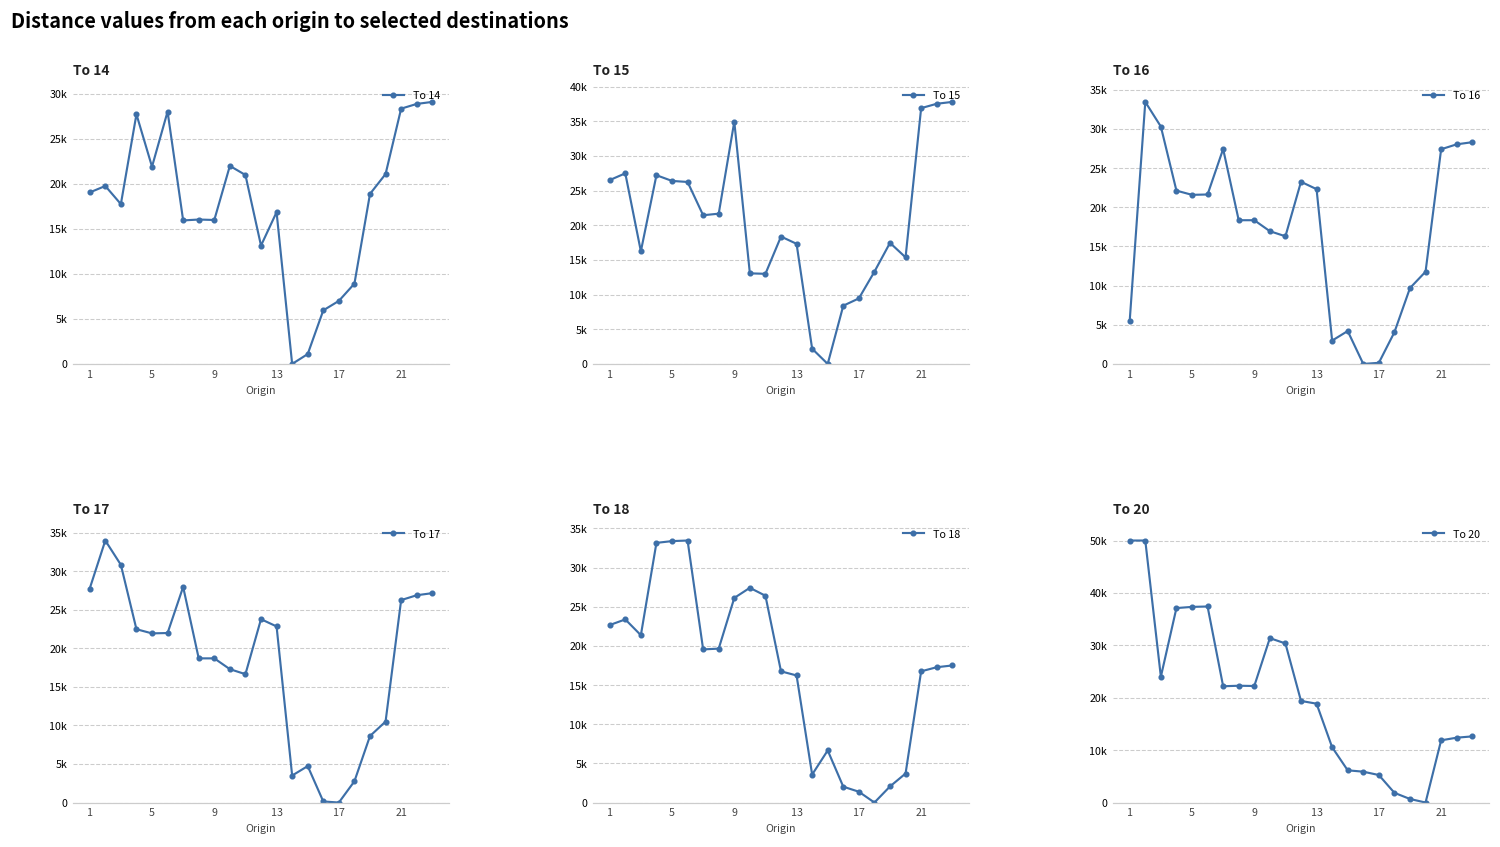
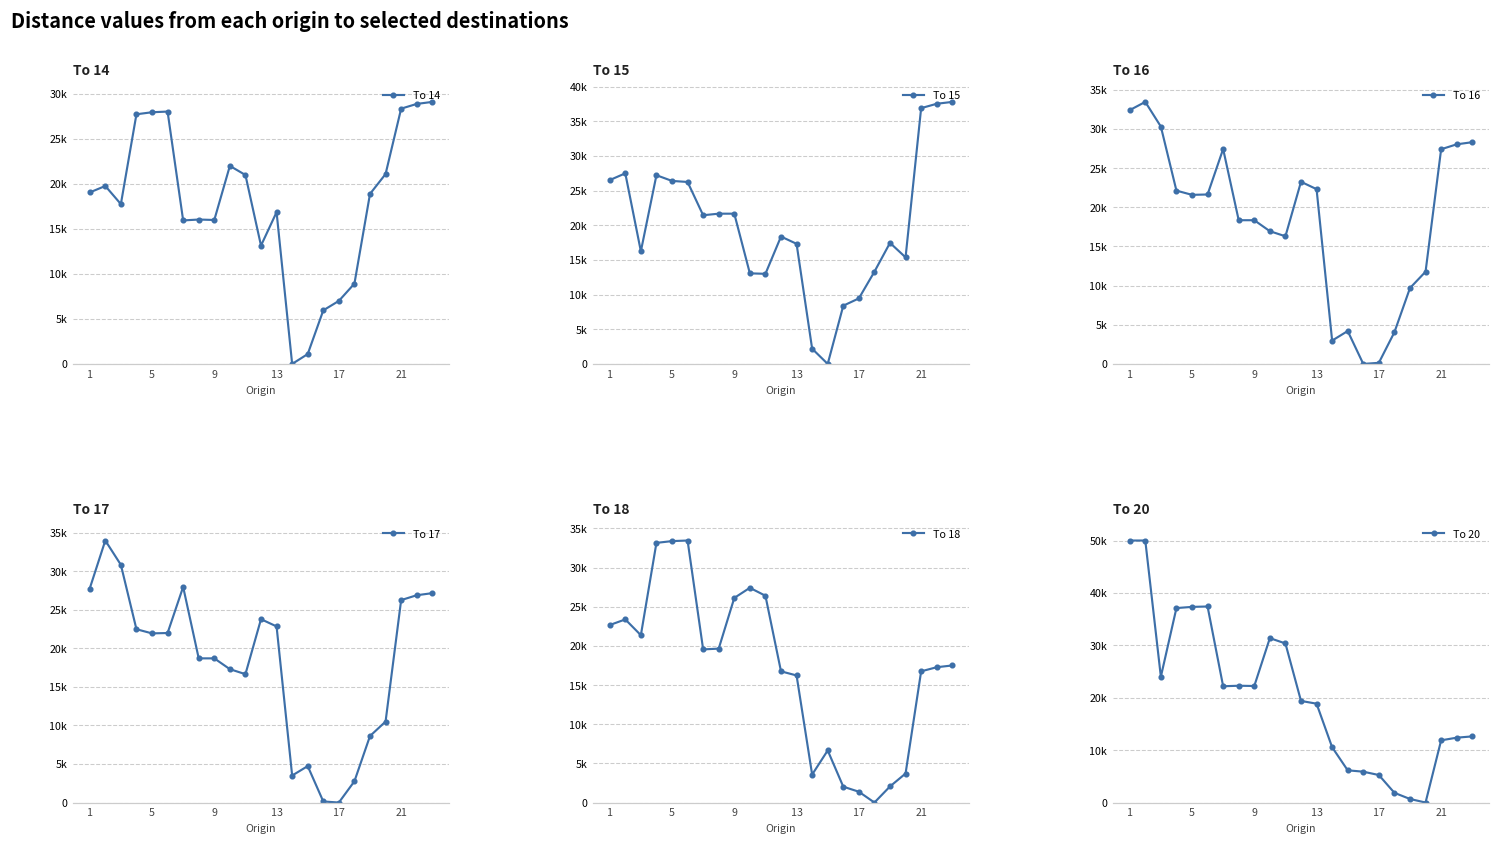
To 14, 5: 22000 -> 28000
To 15, 9: 35000 -> 22000
To 16, 1: 6000 -> 32000
